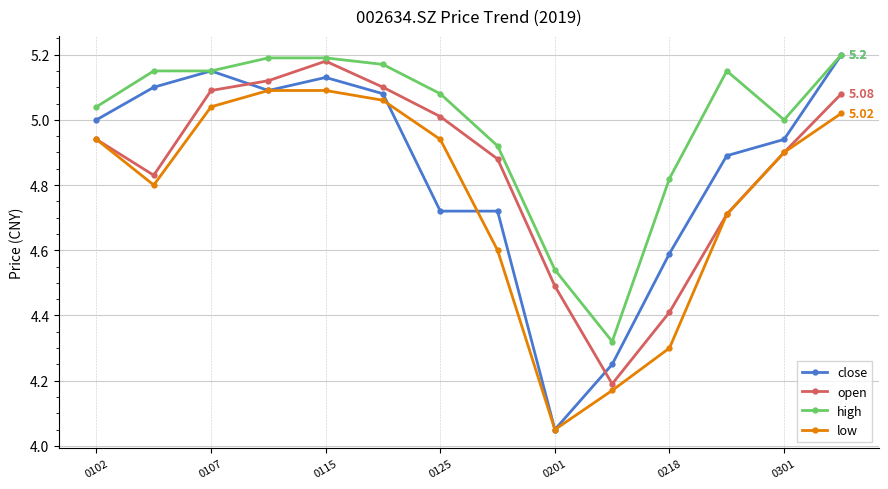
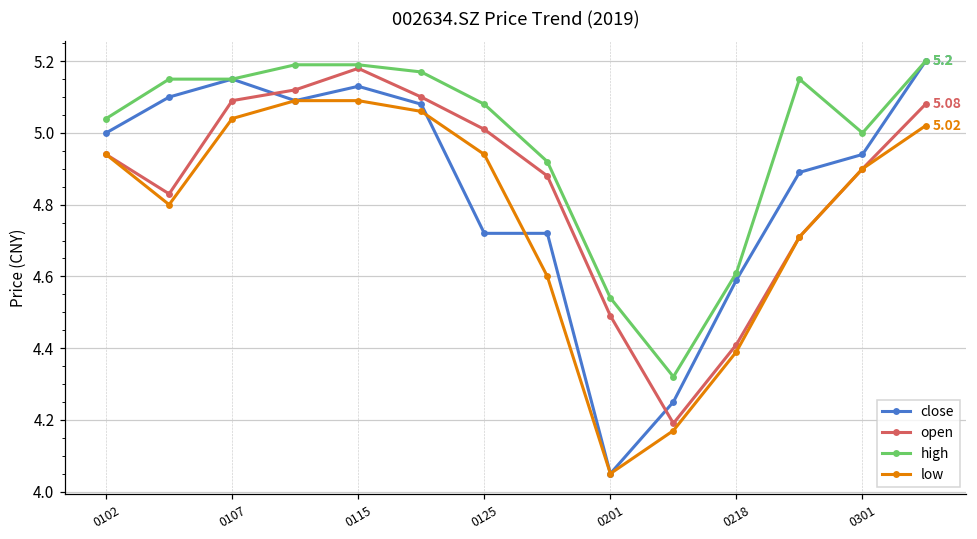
high, 0218: 4.82 -> 4.61
low, 0218: 4.30 -> 4.39
